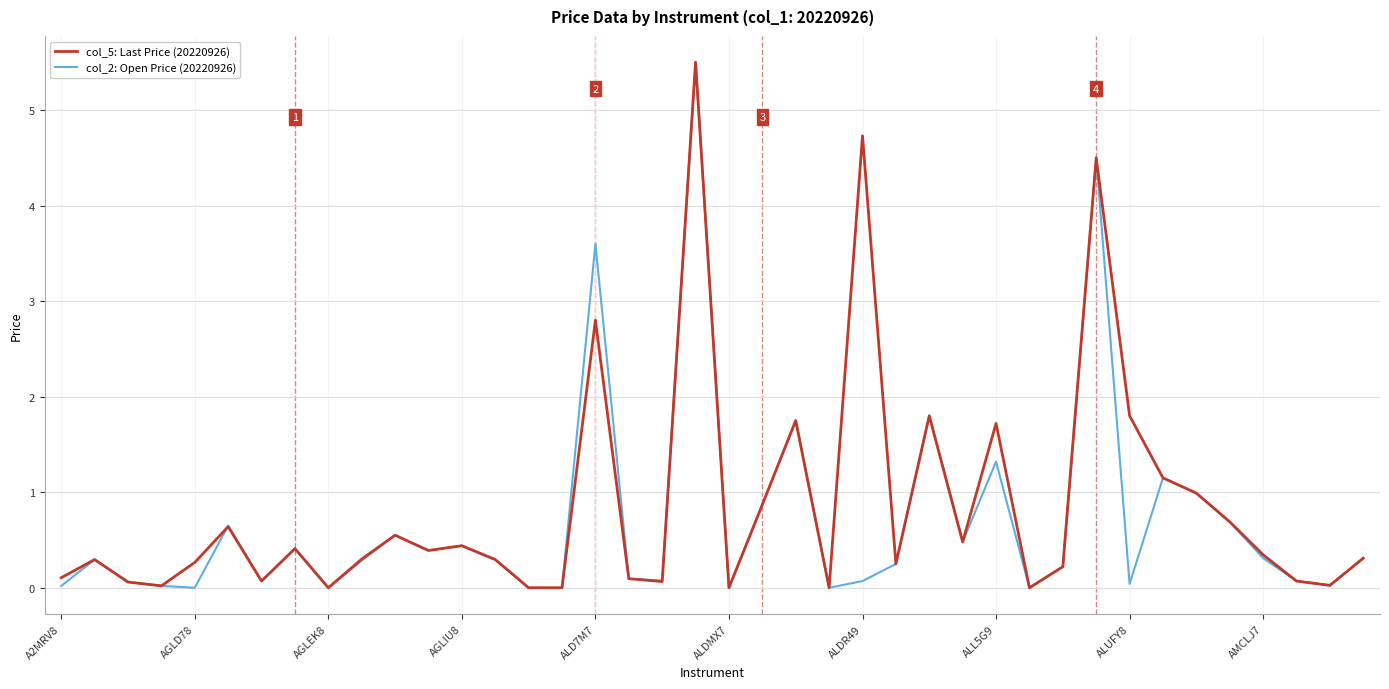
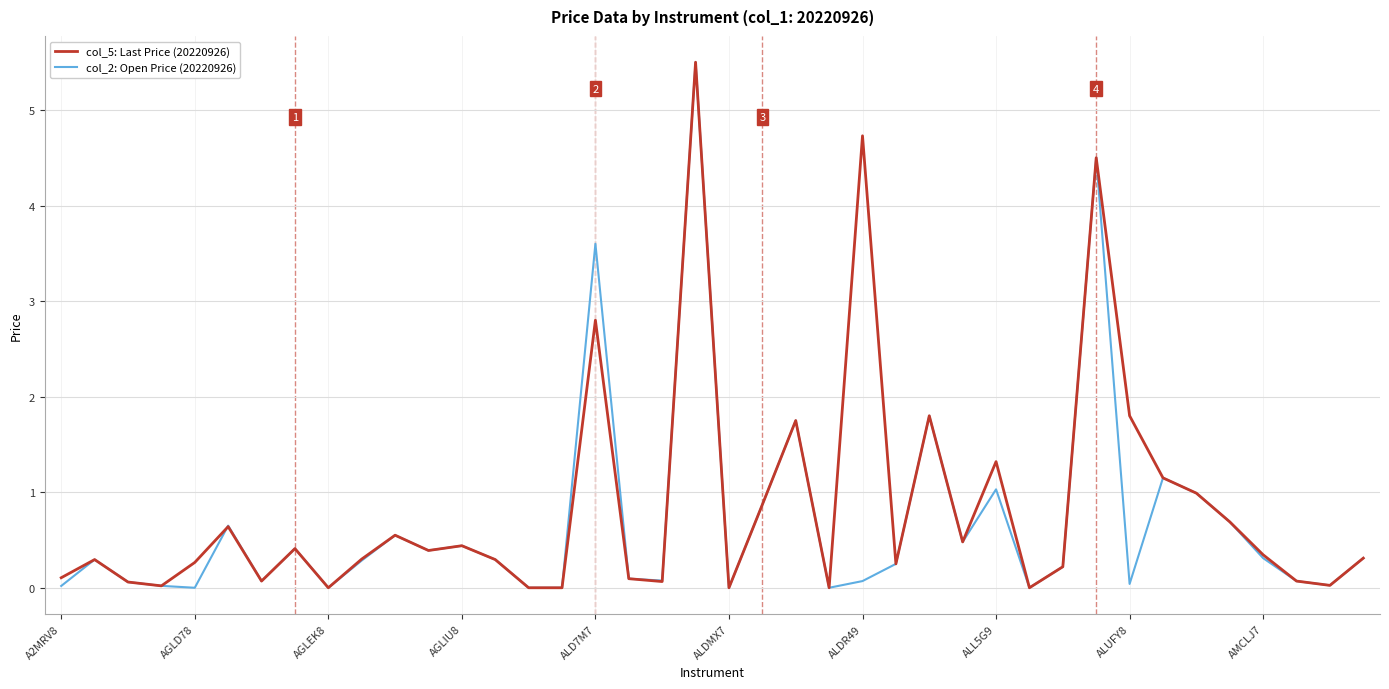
col_5: Last Price (20220926), ALL5G9: 1.7 -> 1.3
col_2: Open Price (20220926), ALL5G9: 1.3 -> 1.0
